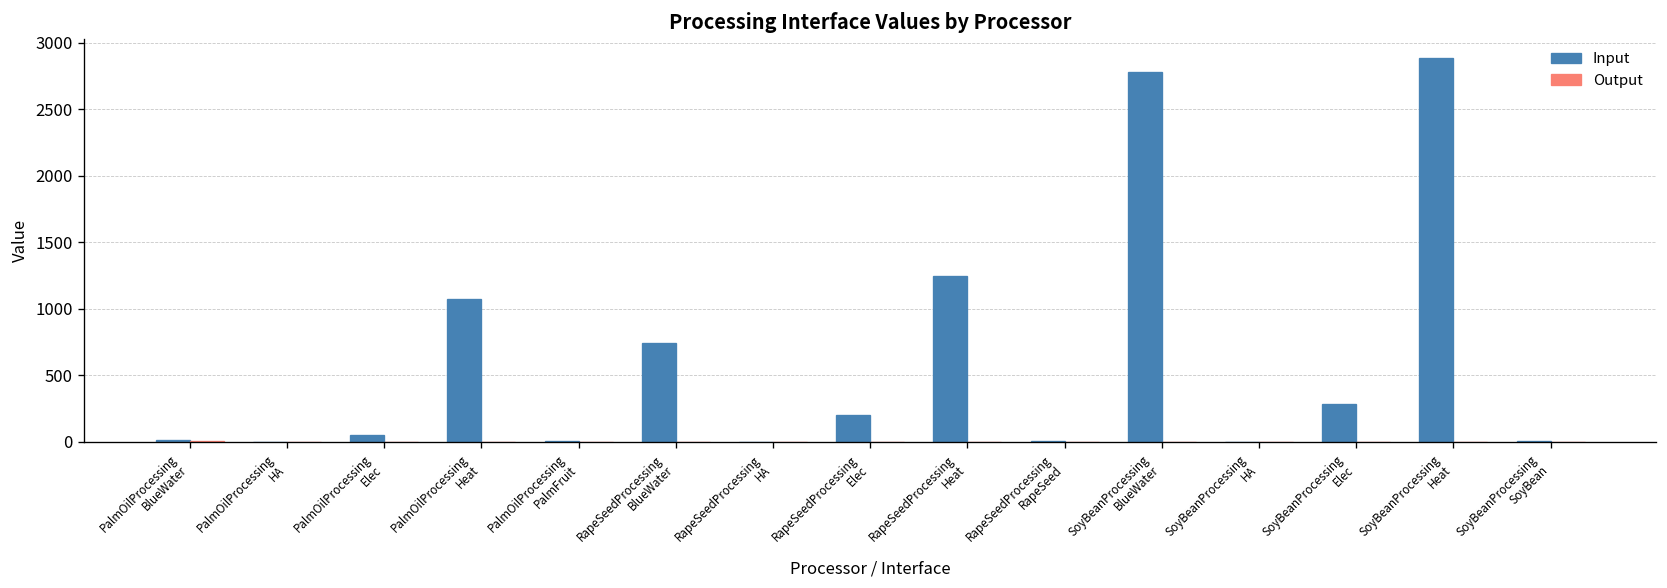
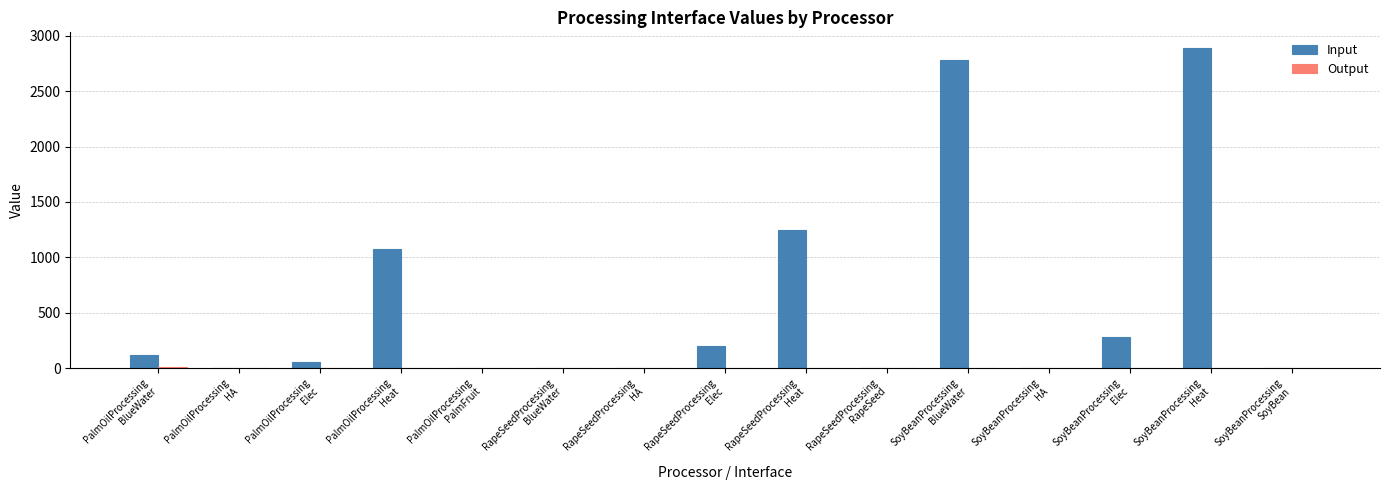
Input, PalmOilProcessing BlueWater: 10 -> 120
Input, RapeSeedProcessing BlueWater: 740 -> 0
